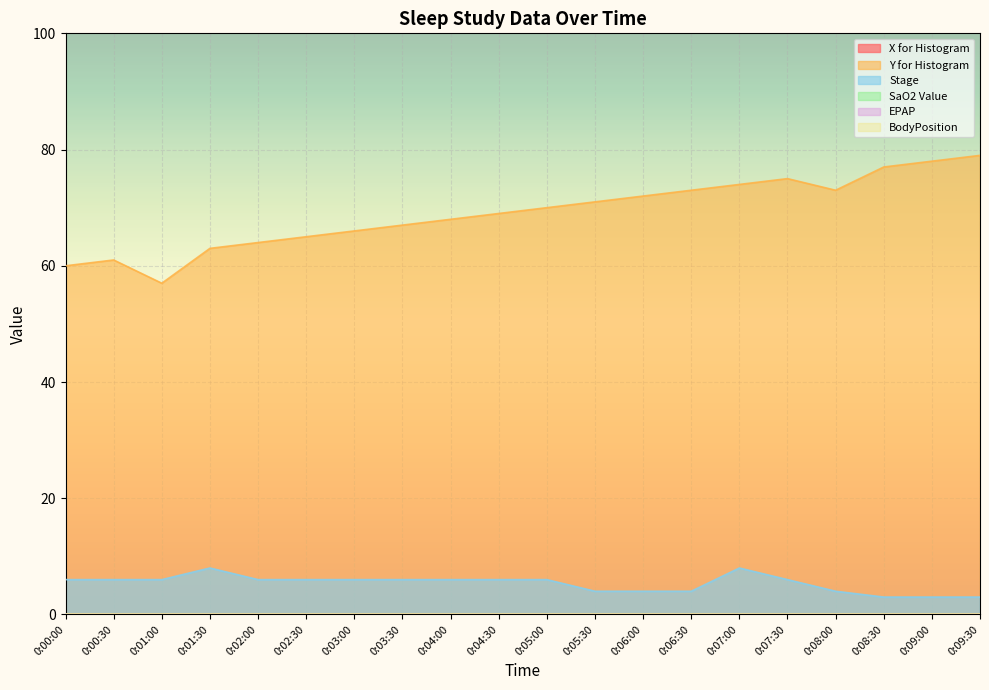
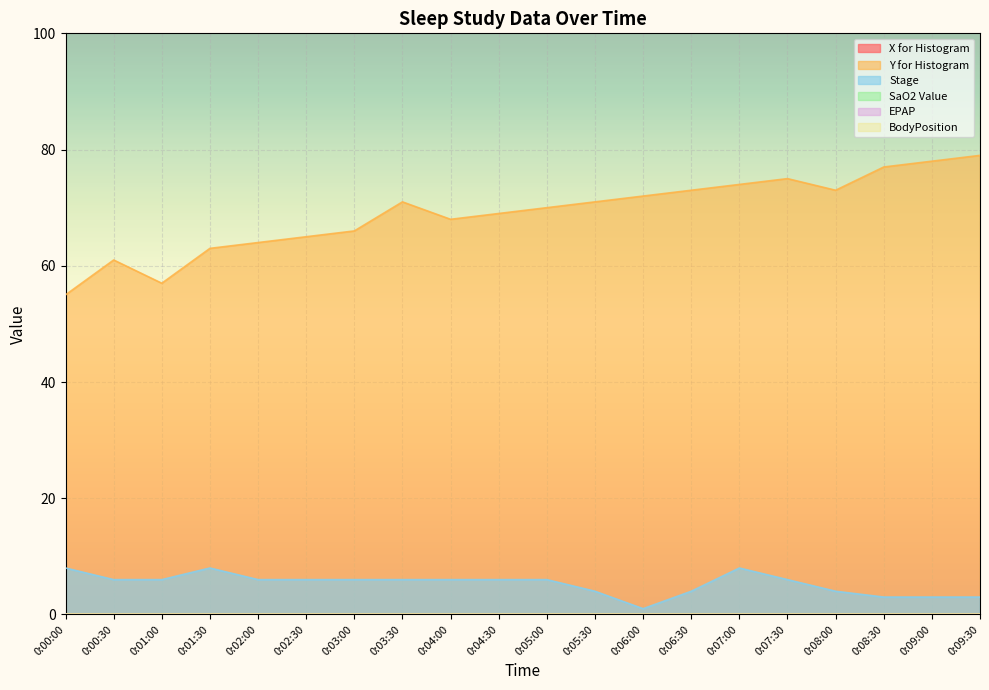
Y for Histogram, 0:00:00: 60 -> 55
Stage, 0:00:00: 6 -> 8
Y for Histogram, 0:03:30: 67 -> 71
Stage, 0:06:00: 4 -> 1
